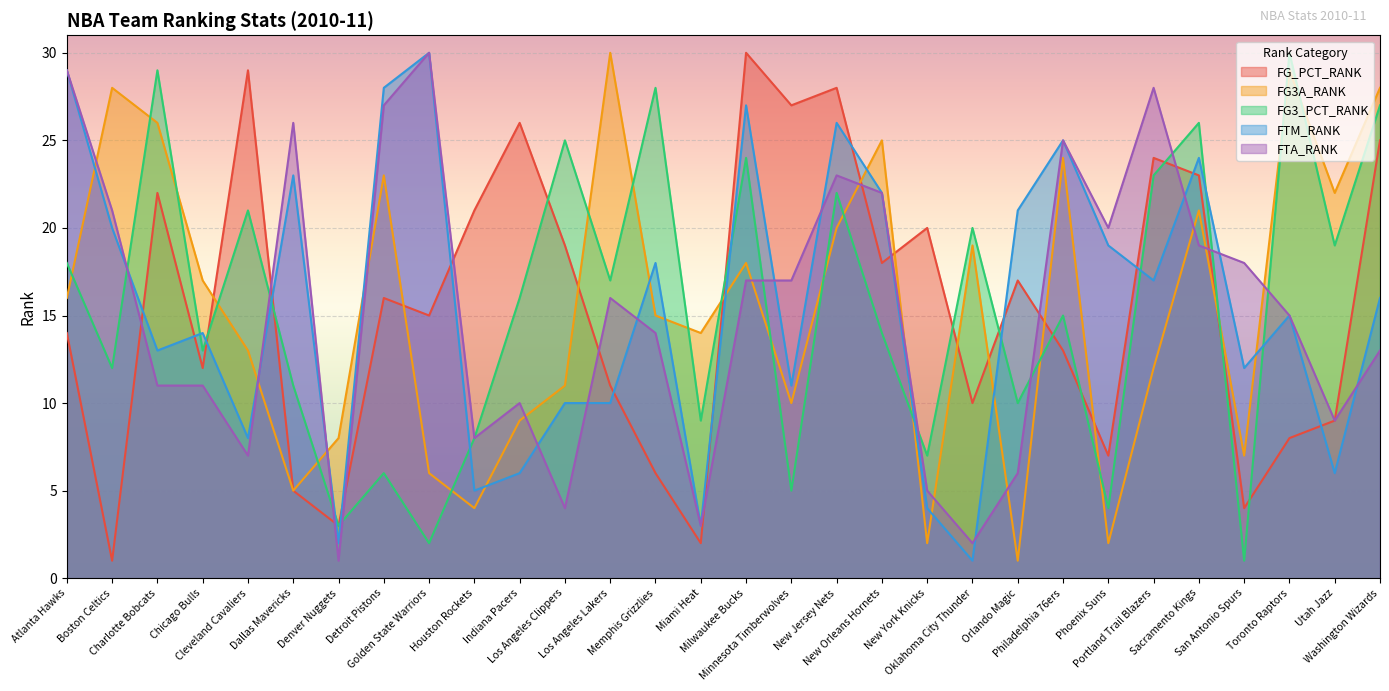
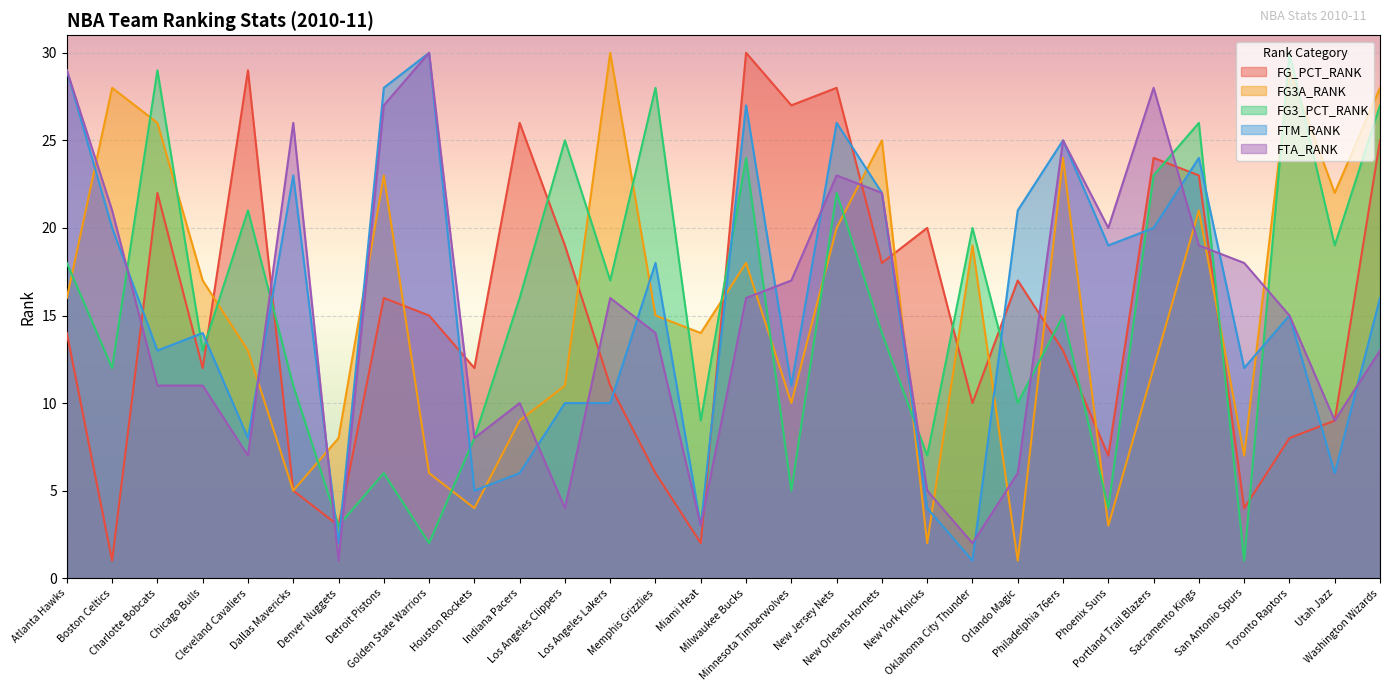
FG_PCT_RANK, Houston Rockets: 21 -> 12
FTA_RANK, Milwaukee Bucks: 17 -> 16
FG3A_RANK, Phoenix Suns: 2 -> 3
FTM_RANK, Portland Trail Blazers: 17 -> 20
